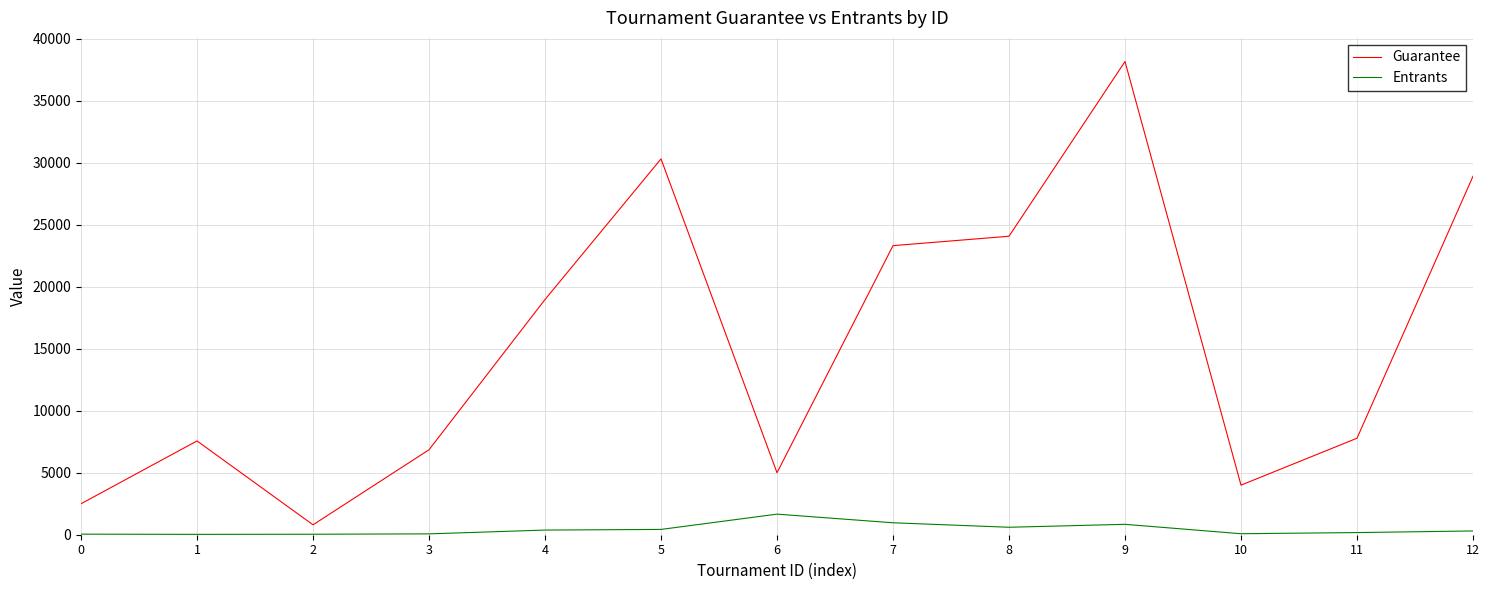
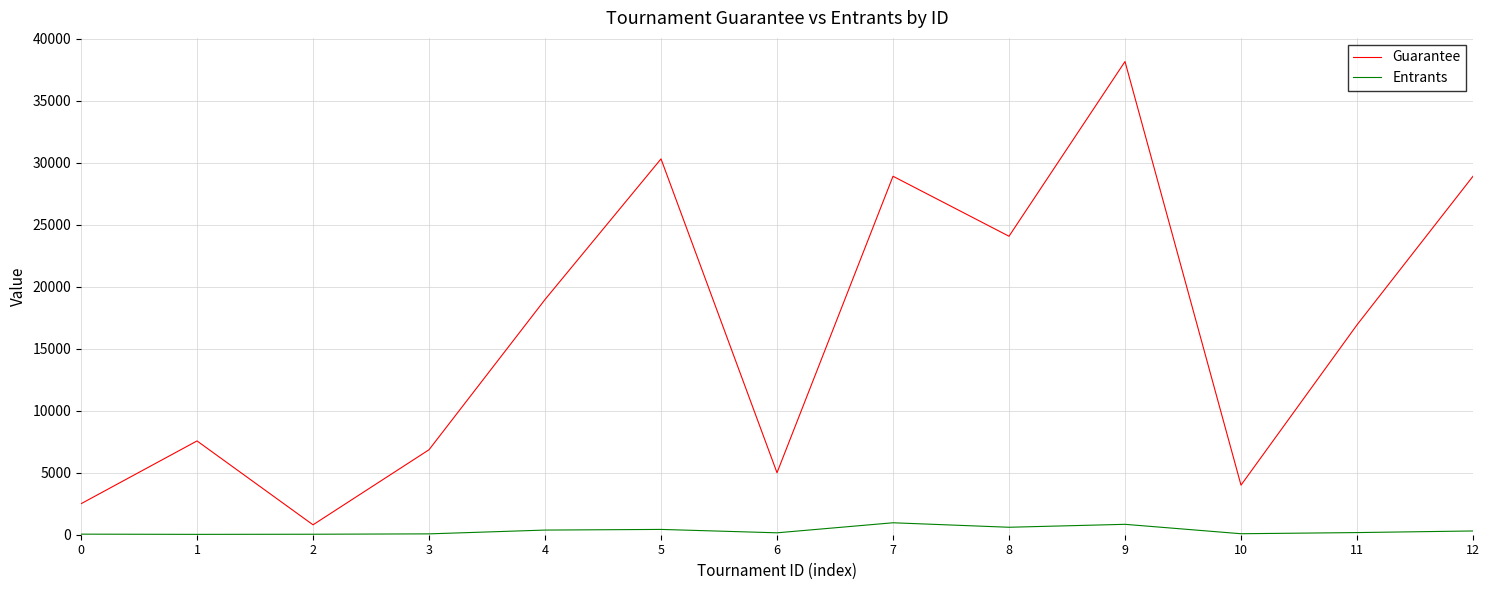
Entrants, 6: 1700 -> 200
Guarantee, 7: 23300 -> 28900
Guarantee, 11: 7800 -> 16900
